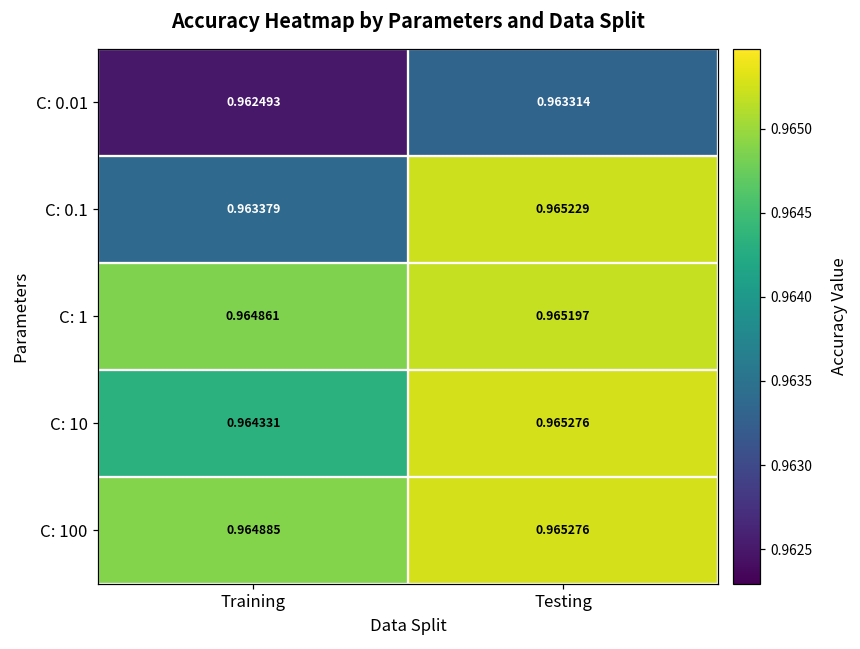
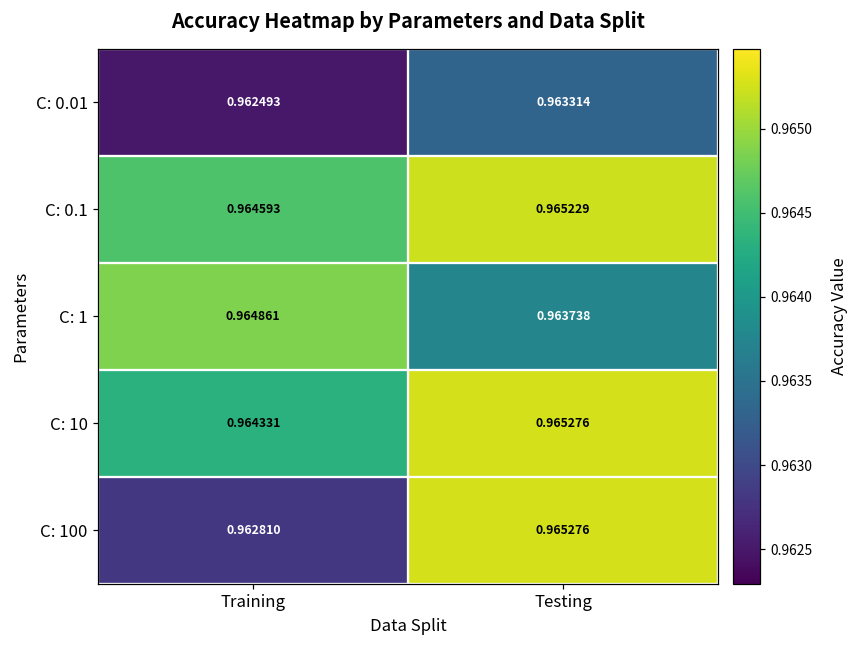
C: 0.1, Training: 0.963379 -> 0.964593
C: 1, Testing: 0.965197 -> 0.963738
C: 100, Training: 0.964885 -> 0.962810
